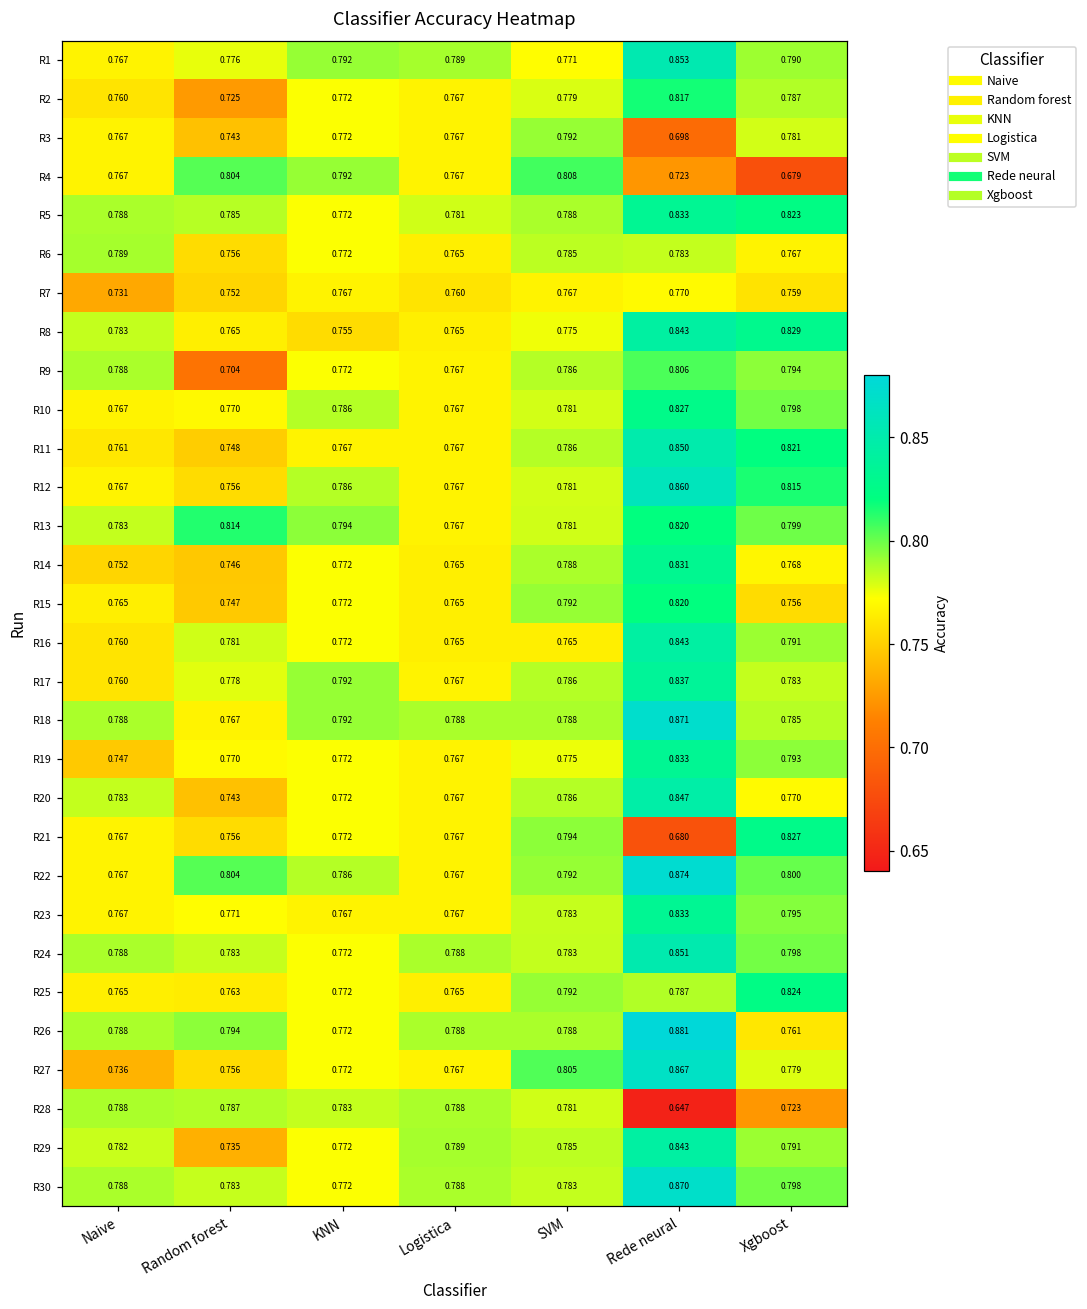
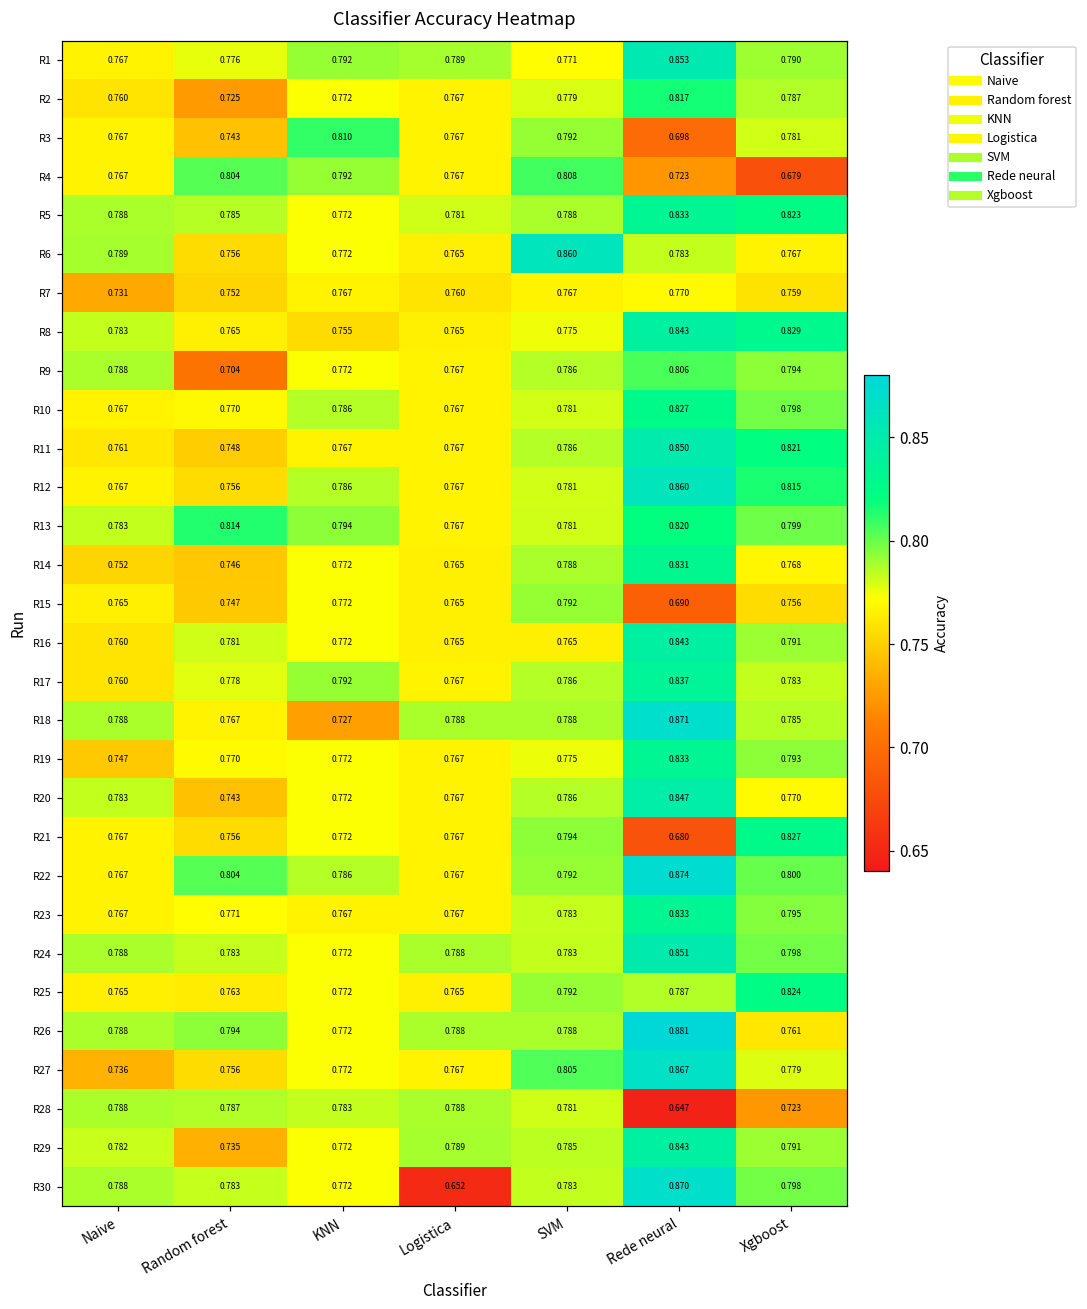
R3, KNN: 0.772 -> 0.810
R6, SVM: 0.785 -> 0.860
R15, Rede neural: 0.820 -> 0.690
R18, KNN: 0.792 -> 0.727
R30, Logistica: 0.788 -> 0.652
